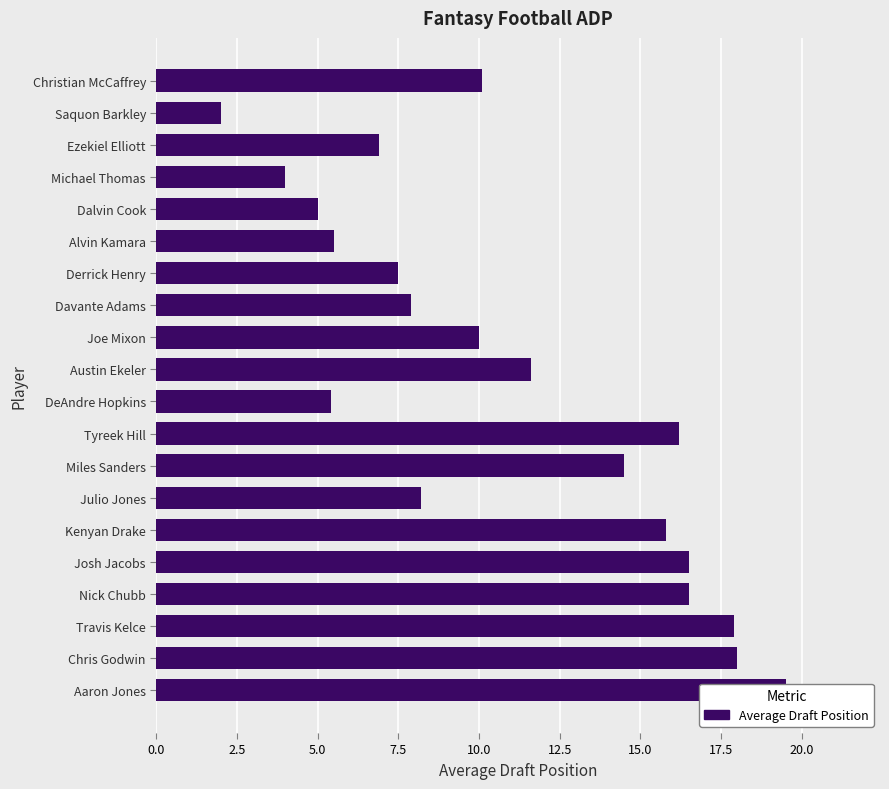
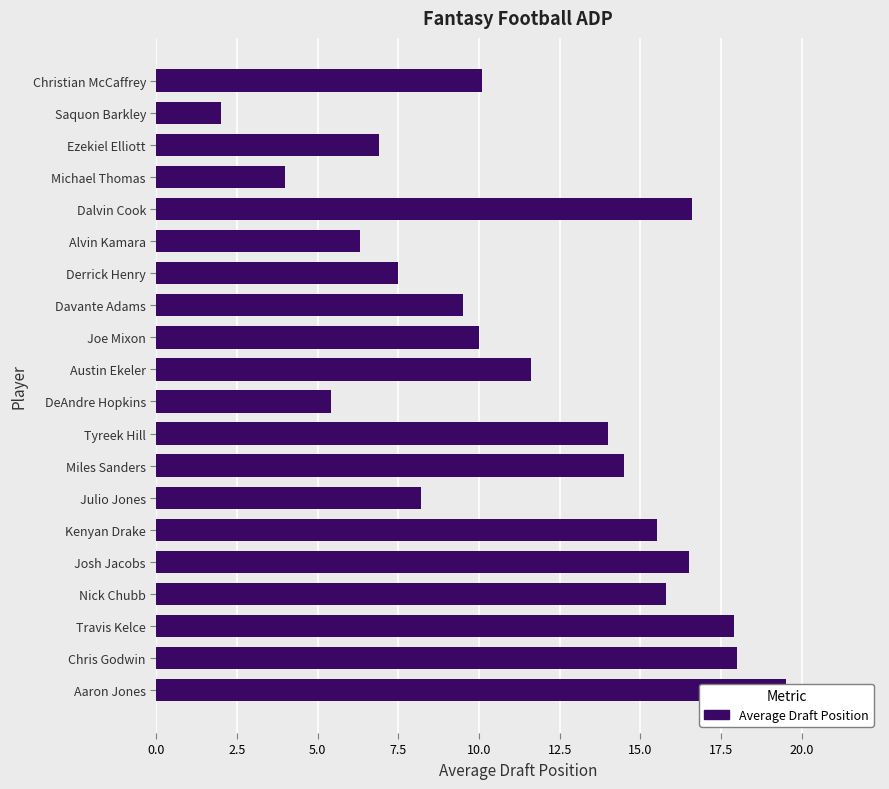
Dalvin Cook: 5.0 -> 16.6
Alvin Kamara: 5.5 -> 6.3
Davante Adams: 7.9 -> 9.5
Tyreek Hill: 16.2 -> 14.0
Kenyan Drake: 15.8 -> 15.5
Nick Chubb: 16.5 -> 15.8
